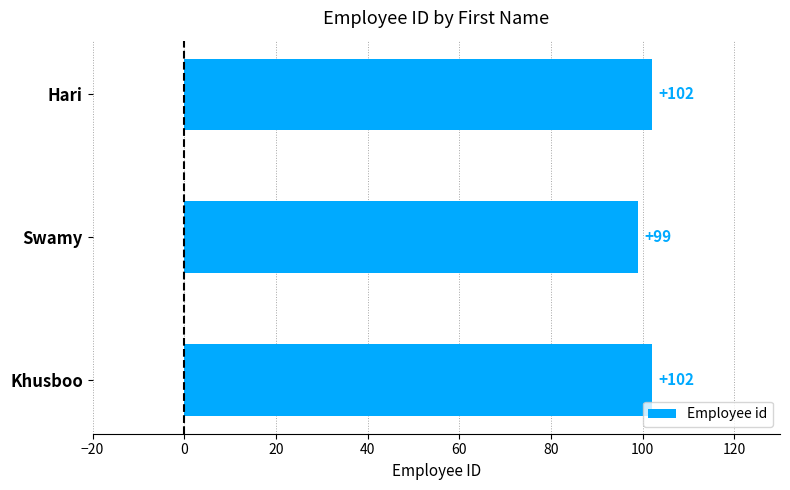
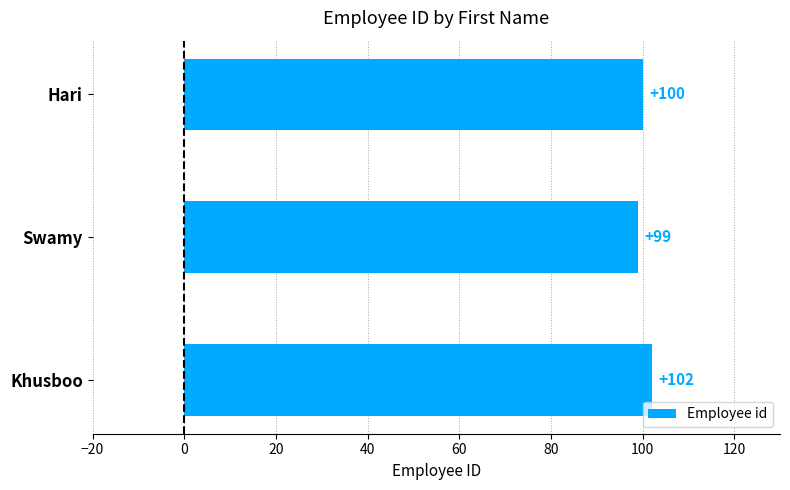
Hari: +102 -> +100
